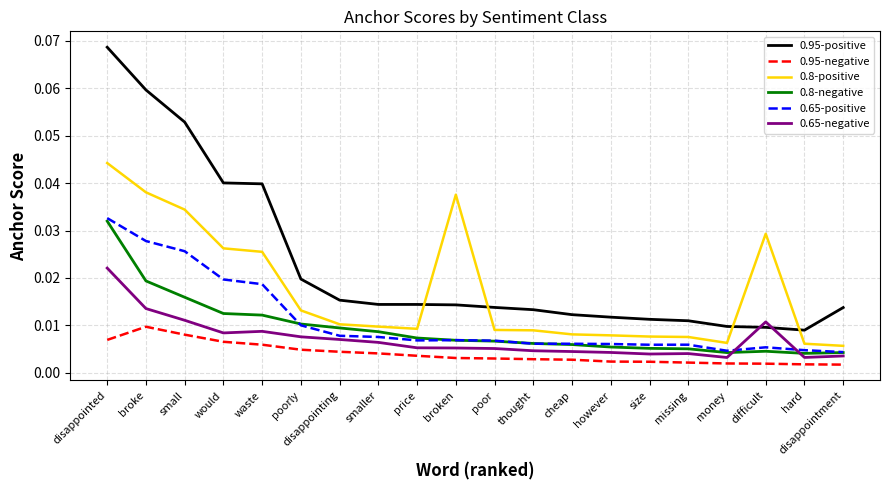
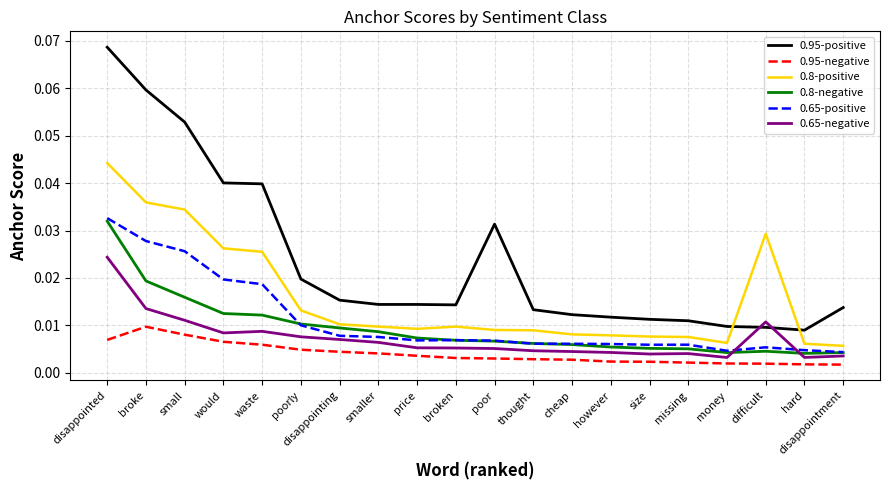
0.65-negative, disappointed: 0.022 -> 0.024
0.8-positive, broke: 0.038 -> 0.036
0.8-positive, broken: 0.038 -> 0.010
0.95-positive, poor: 0.014 -> 0.031
